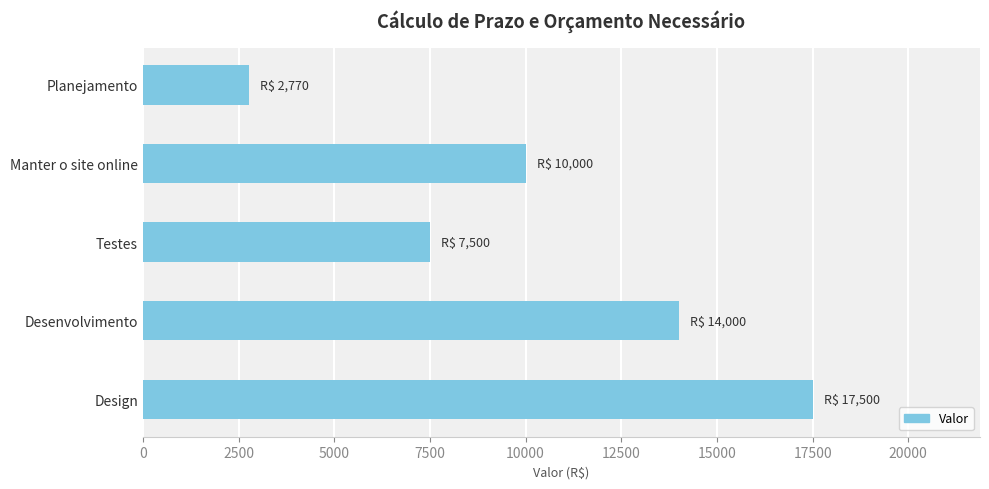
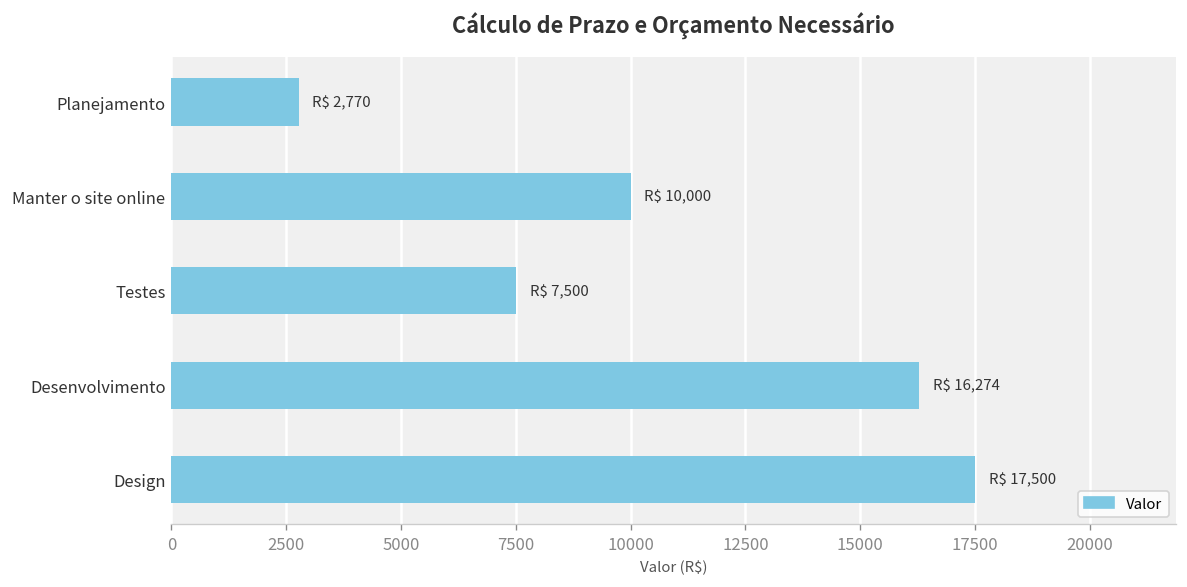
Desenvolvimento: 14,000 -> 16,274
